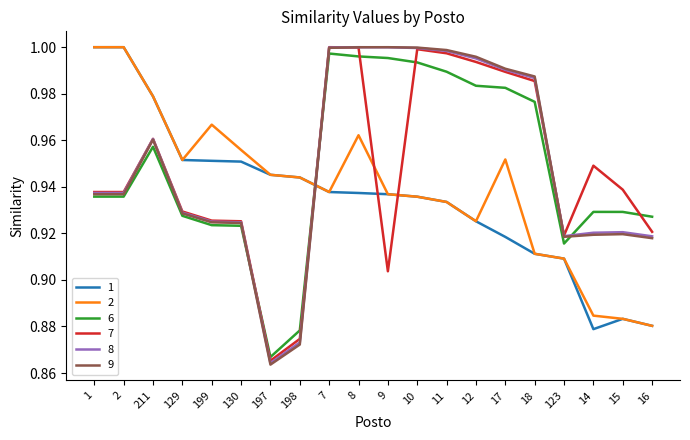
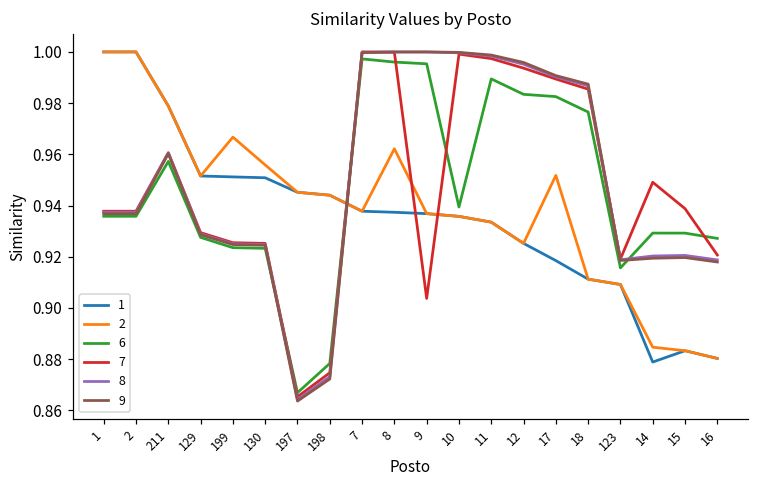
6, 10: 0.993 -> 0.939
